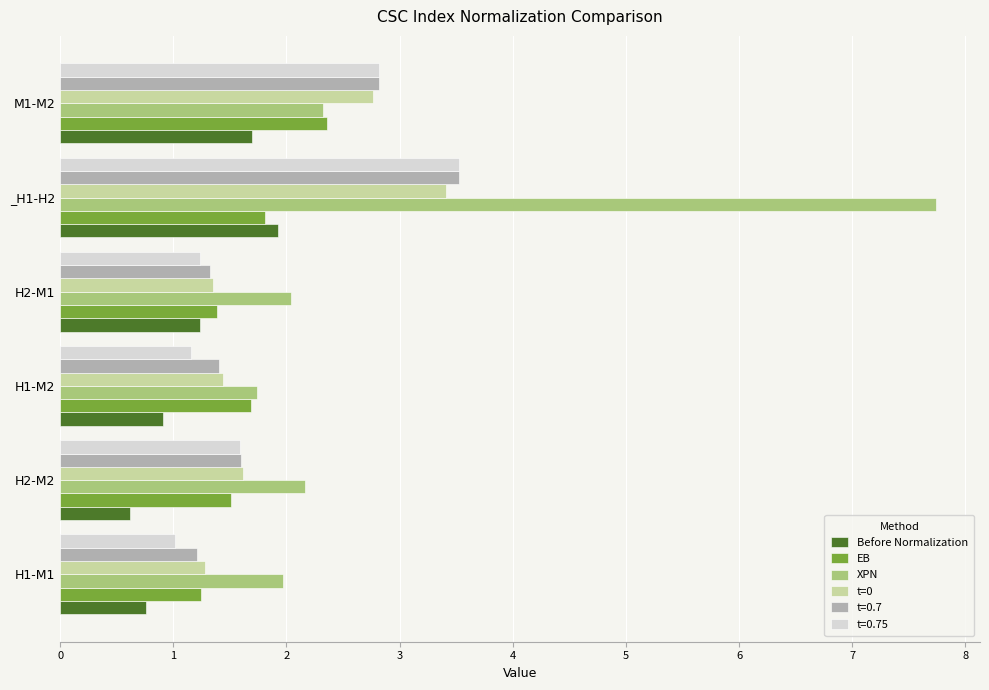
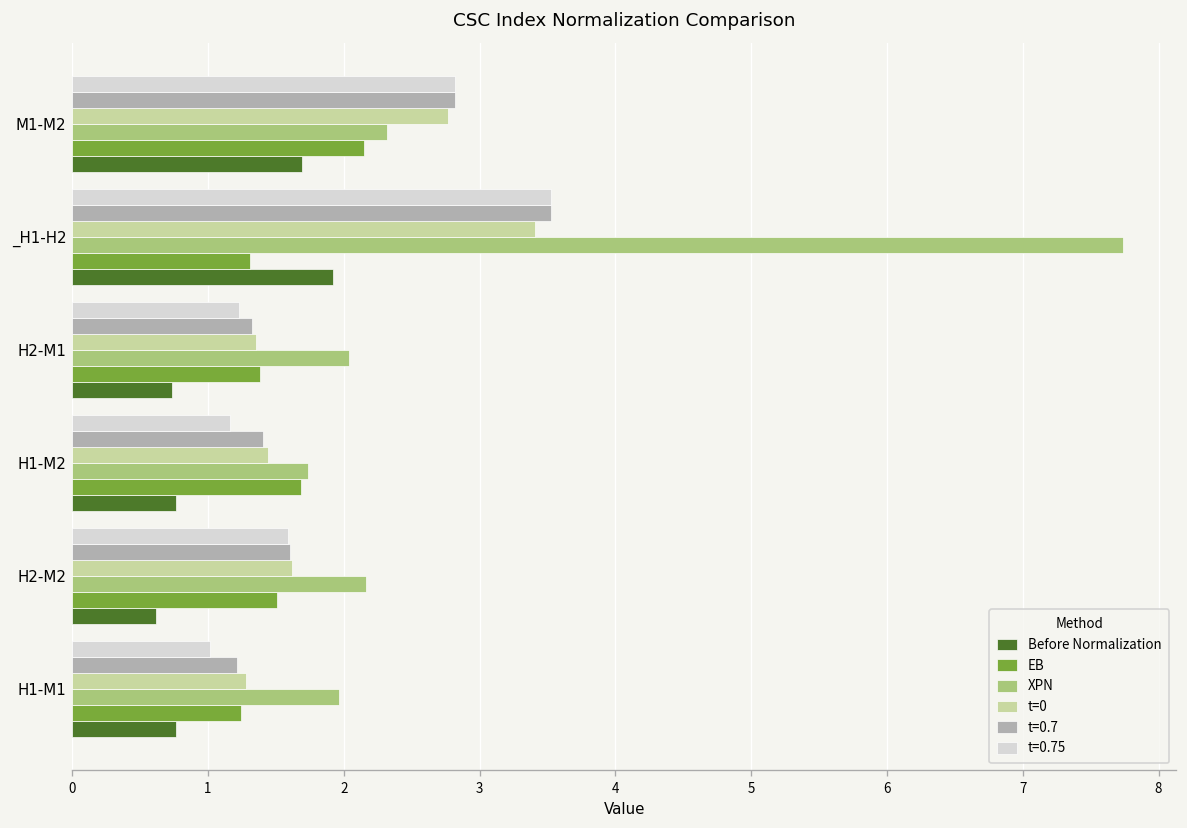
EB, M1-M2: 2.36 -> 2.15
EB, _H1-H2: 1.81 -> 1.31
Before Normalization, H2-M1: 1.24 -> 0.74
Before Normalization, H1-M2: 0.91 -> 0.77
